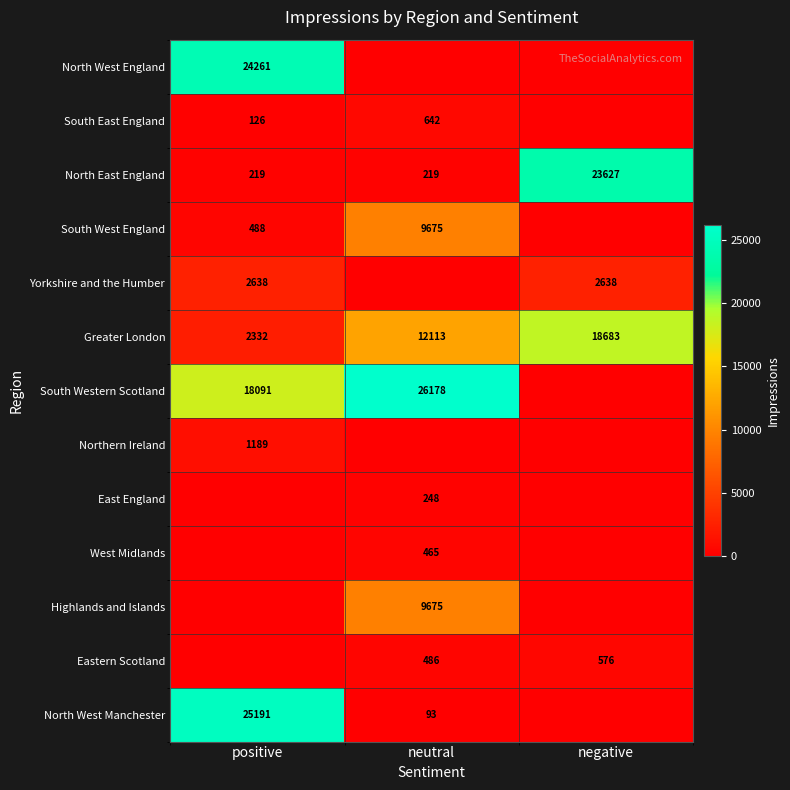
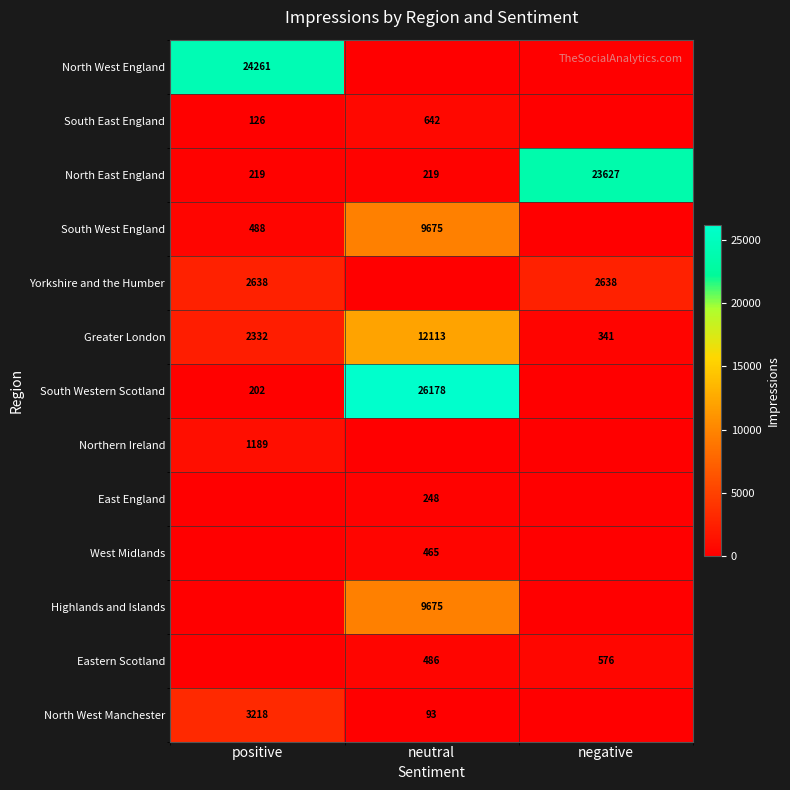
Greater London, negative: 18683 -> 341
South Western Scotland, positive: 18091 -> 202
North West Manchester, positive: 25191 -> 3218
